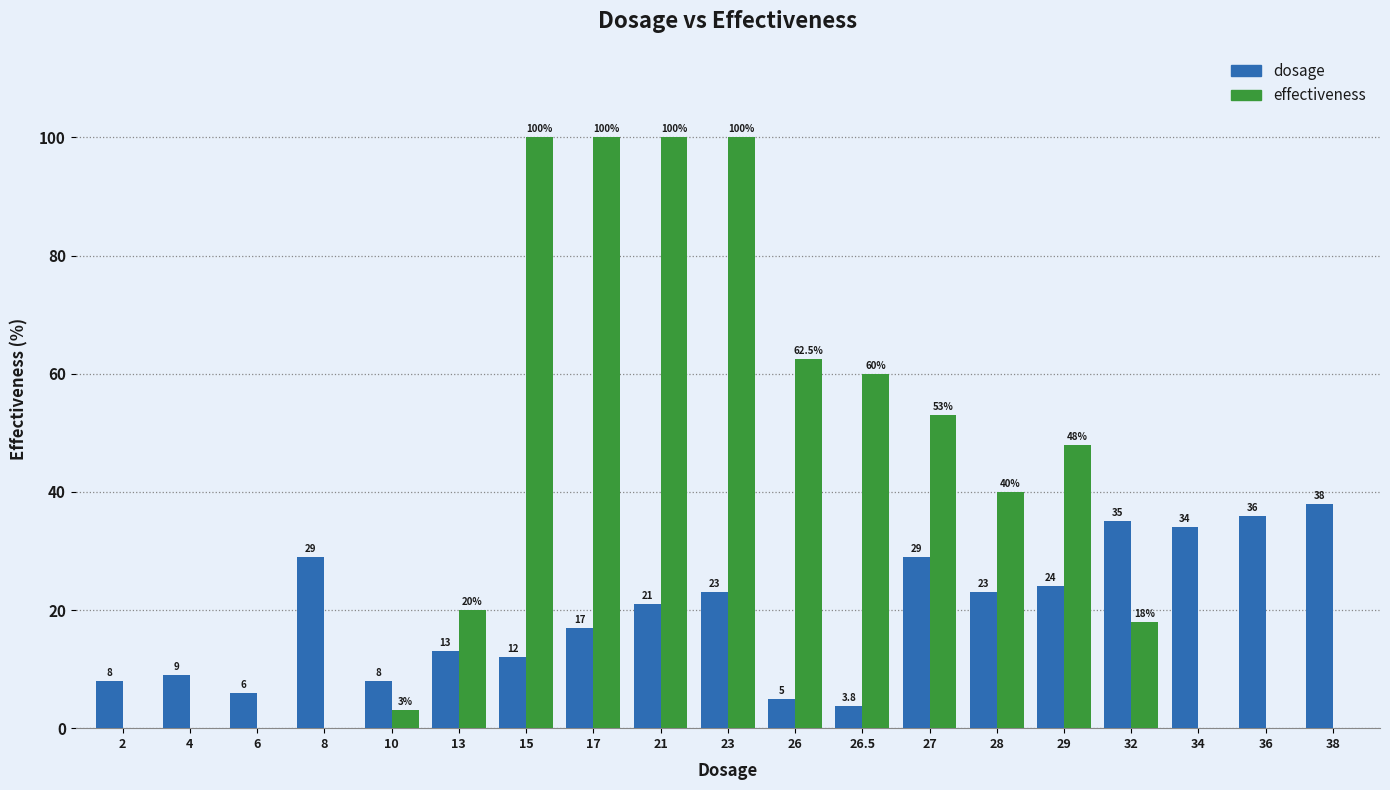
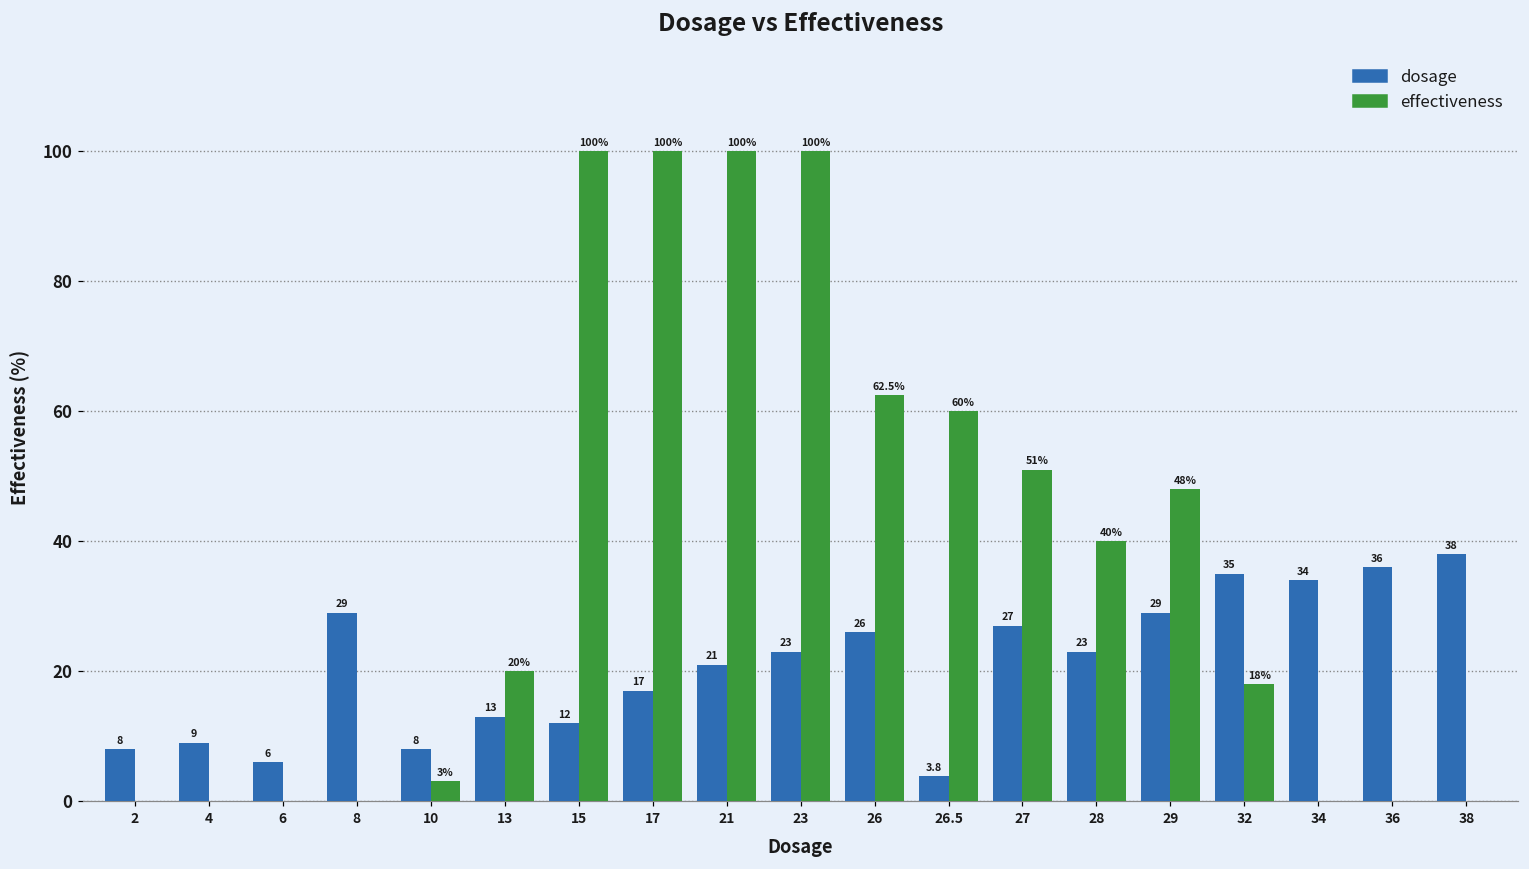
dosage, 26: 5 -> 26
dosage, 27: 29 -> 27
effectiveness, 27: 53% -> 51%
dosage, 29: 24 -> 29
